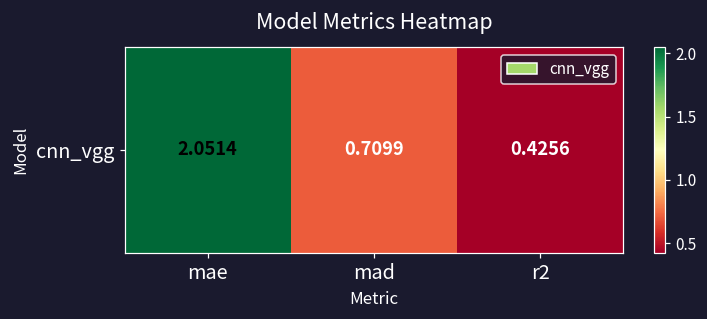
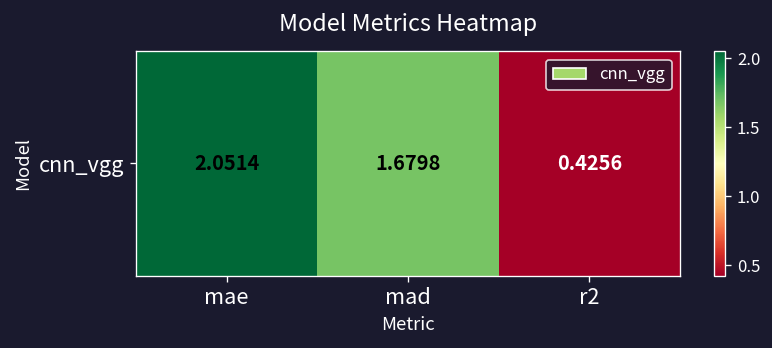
cnn_vgg, mad: 0.7099 -> 1.6798
